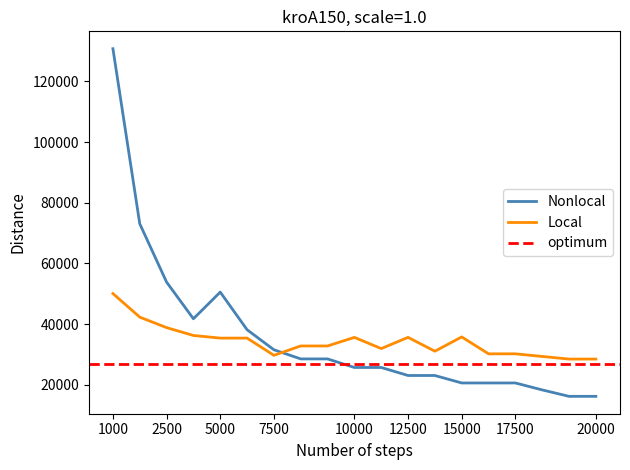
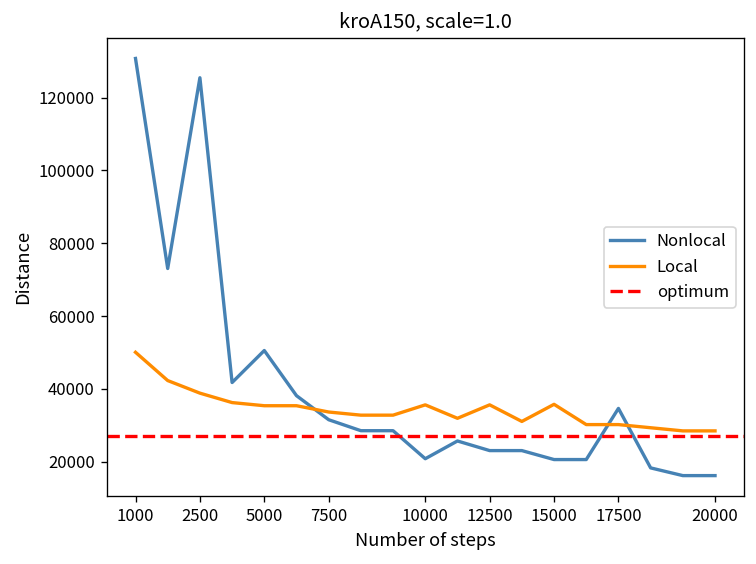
Nonlocal, 2500: 54000 -> 125000
Local, 7500: 30000 -> 34000
Nonlocal, 10000: 26000 -> 21000
Nonlocal, 17500: 21000 -> 35000
